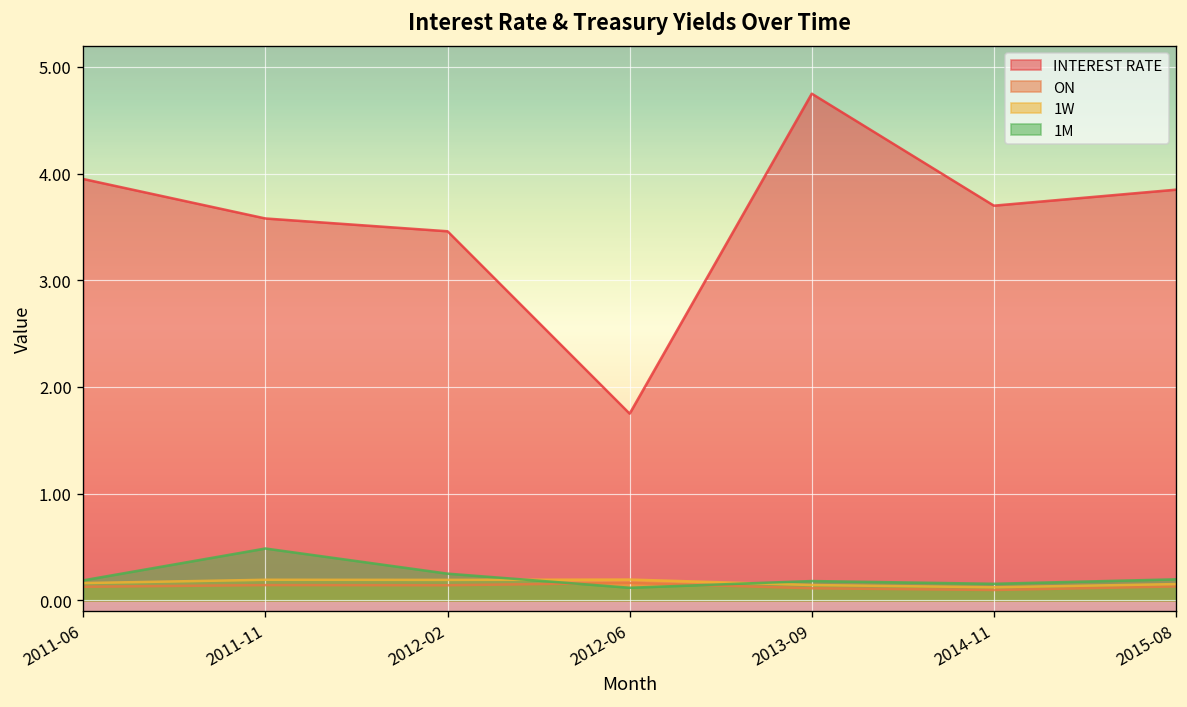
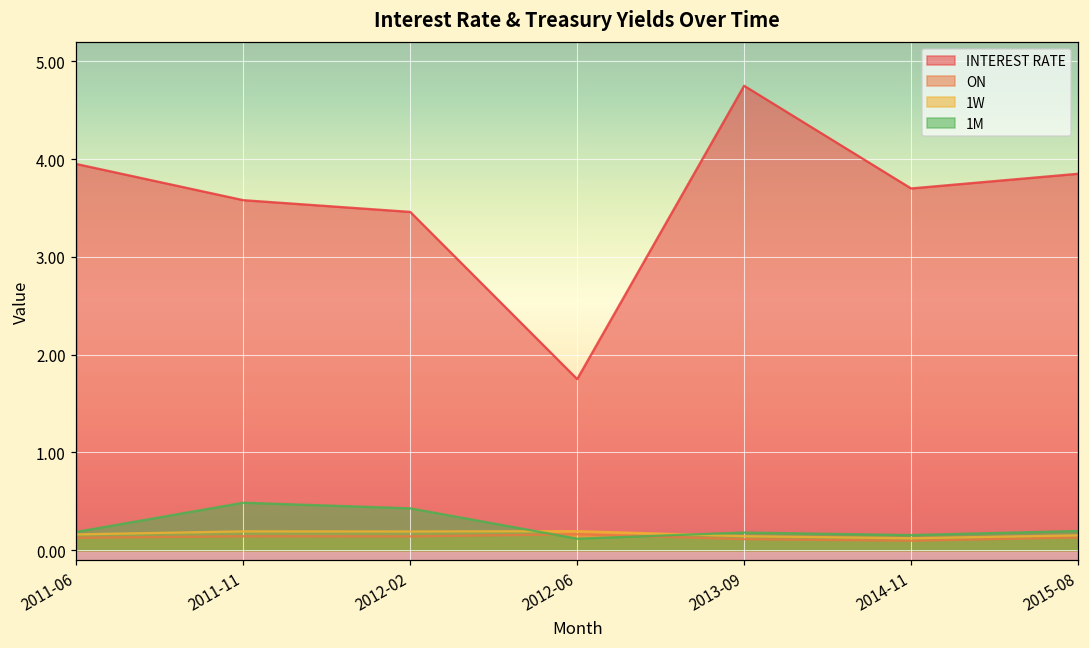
1M, 2012-02: 0.3 -> 0.4
